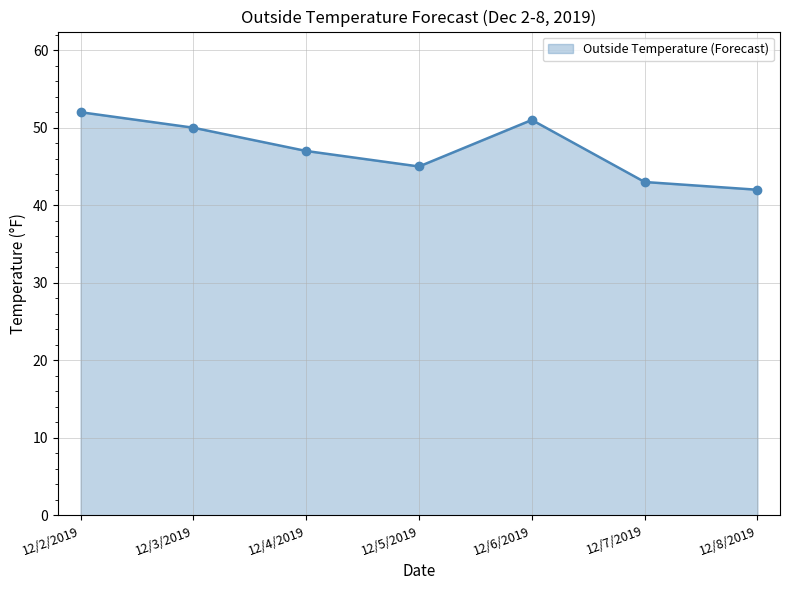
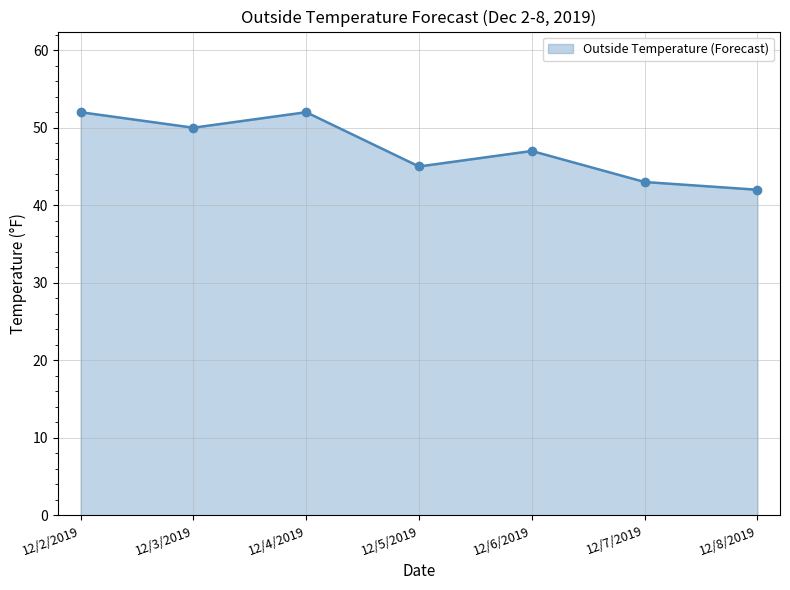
12/4/2019: 47 -> 52
12/6/2019: 51 -> 47
